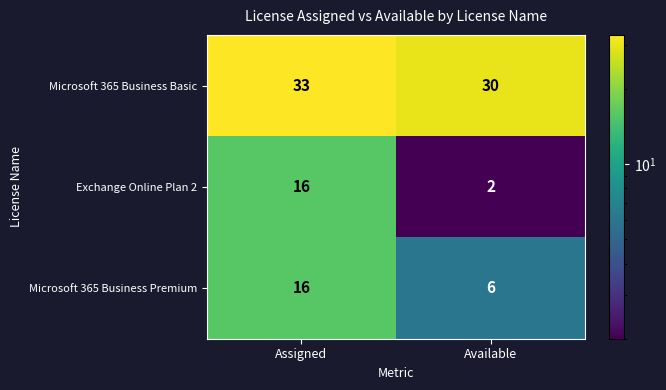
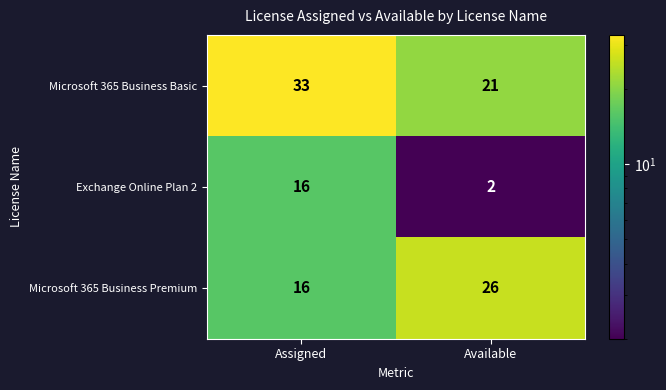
Microsoft 365 Business Basic, Available: 30 -> 21
Microsoft 365 Business Premium, Available: 6 -> 26
